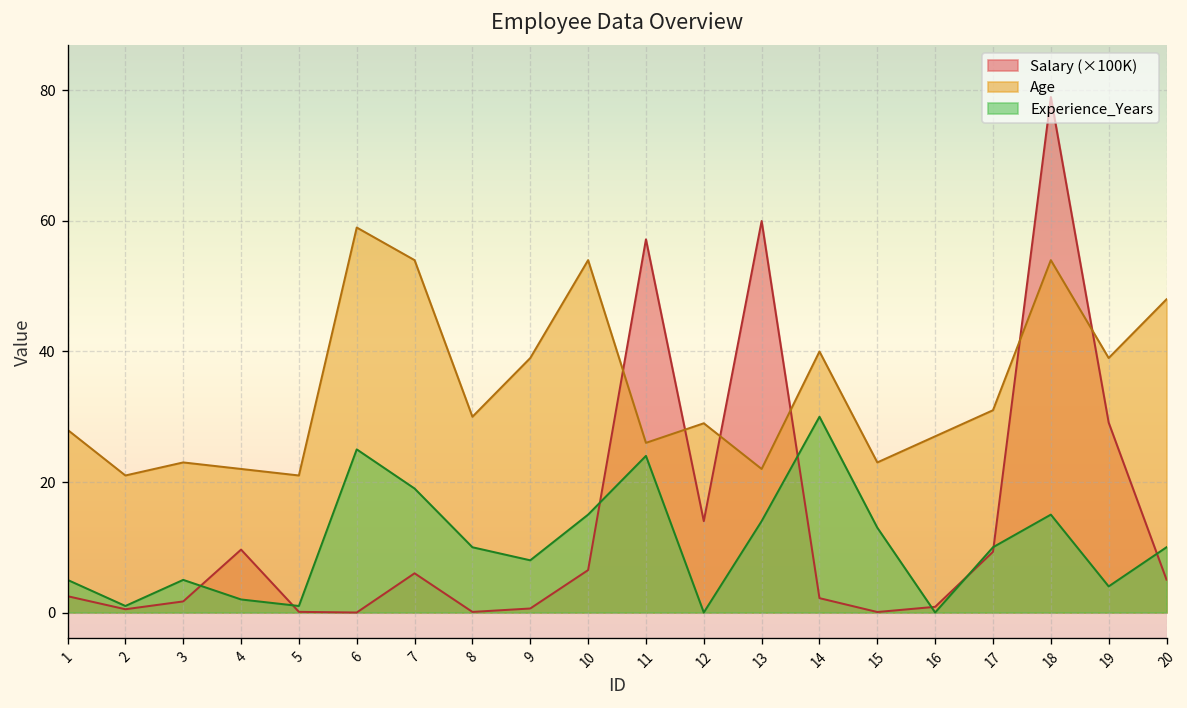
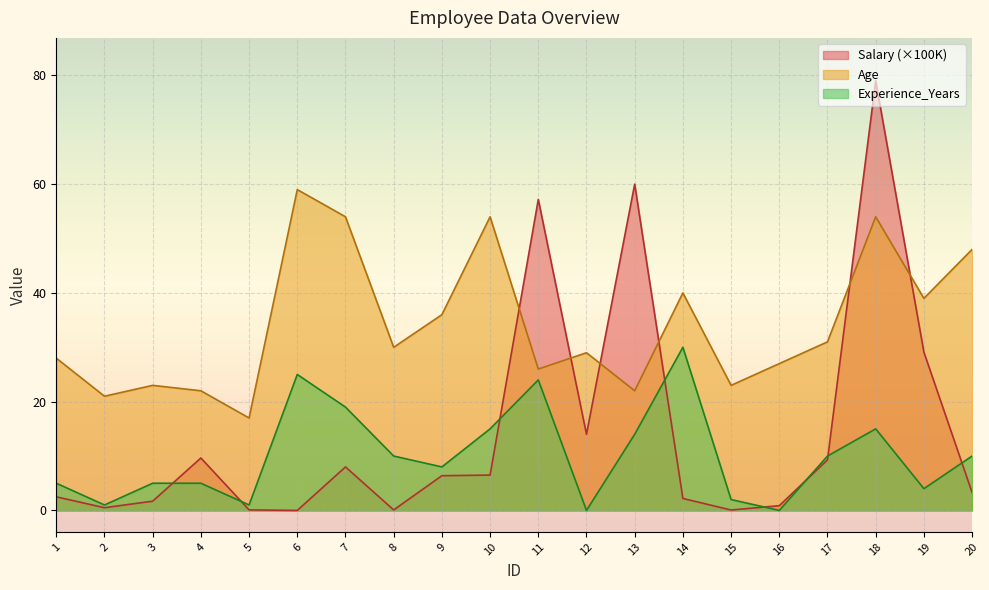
Experience_Years, 4: 2 -> 5
Age, 5: 21 -> 17
Salary (×100K), 7: 6 -> 8
Salary (×100K), 9: 1 -> 6
Age, 9: 39 -> 36
Experience_Years, 15: 13 -> 2
Salary (×100K), 20: 5 -> 3
